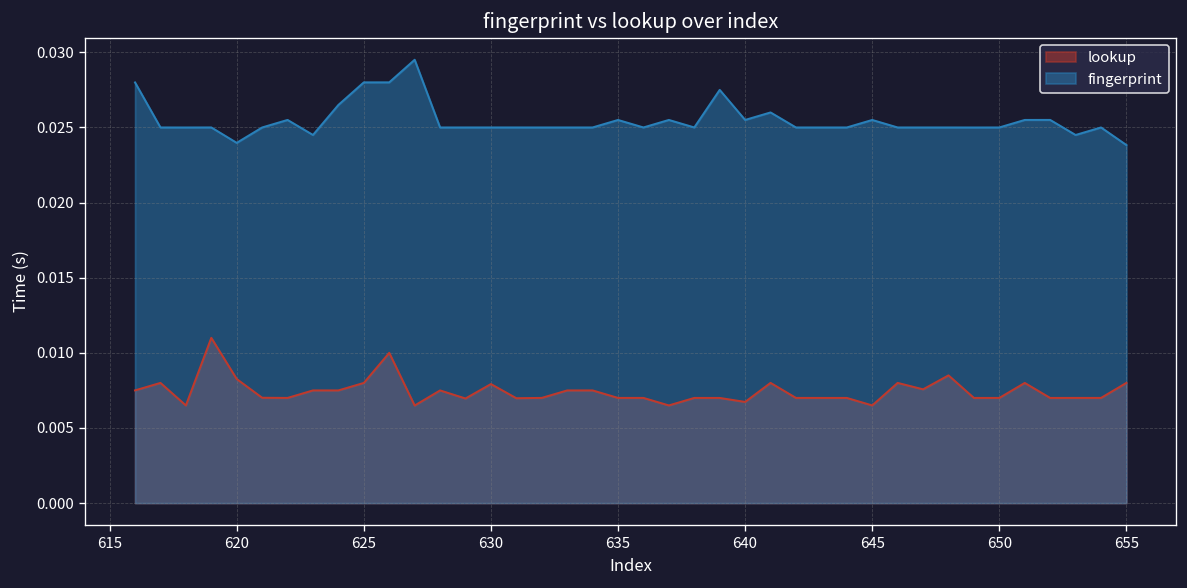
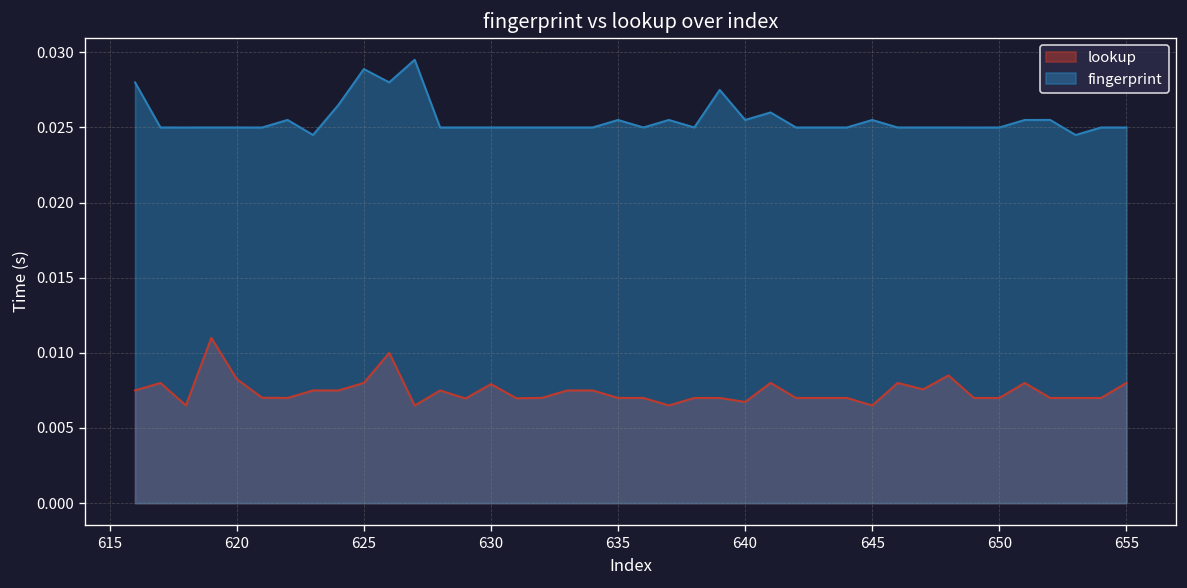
fingerprint, 620: 0.0240 -> 0.0250
fingerprint, 625: 0.0280 -> 0.0289
fingerprint, 655: 0.0238 -> 0.0250
